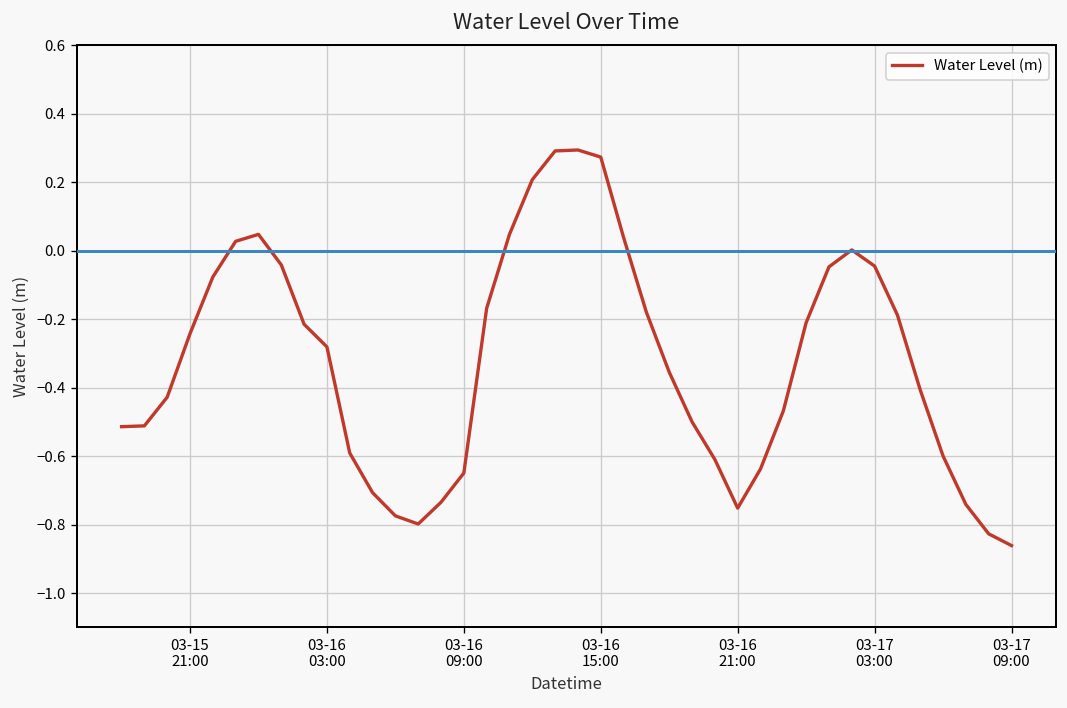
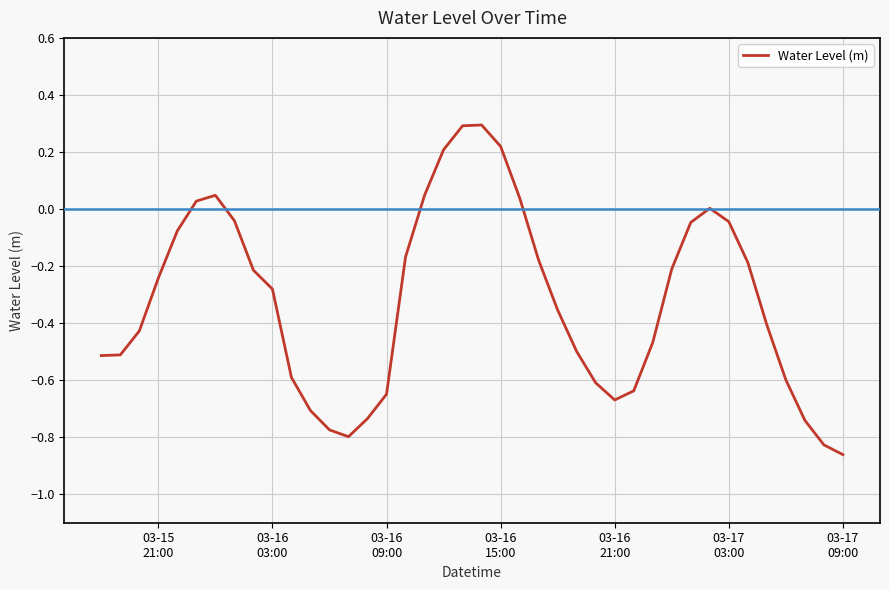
03-16 15:00: 0.27 -> 0.22
03-16 21:00: -0.75 -> -0.67
